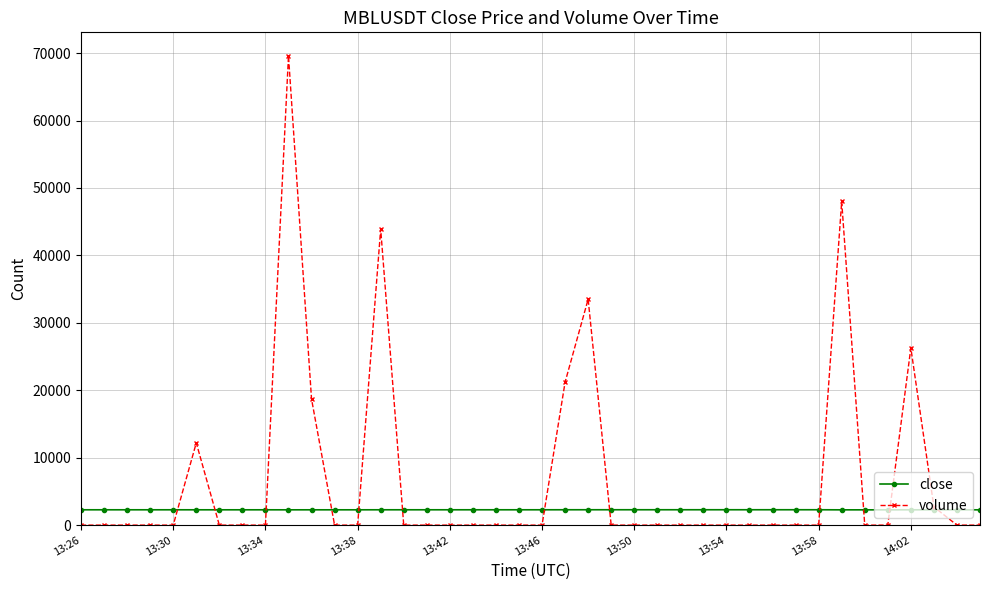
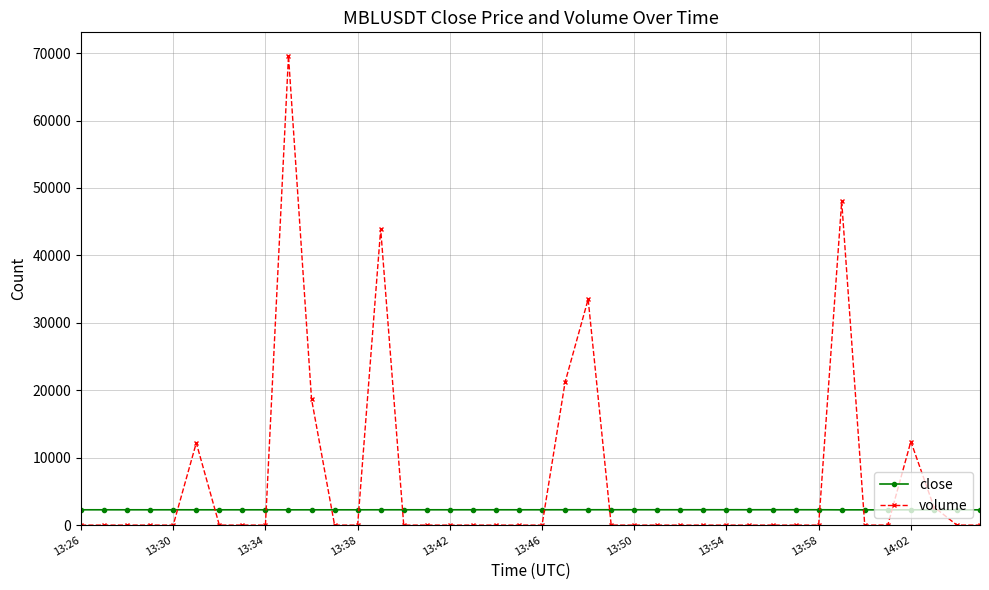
volume, 14:02: 26000 -> 12000
